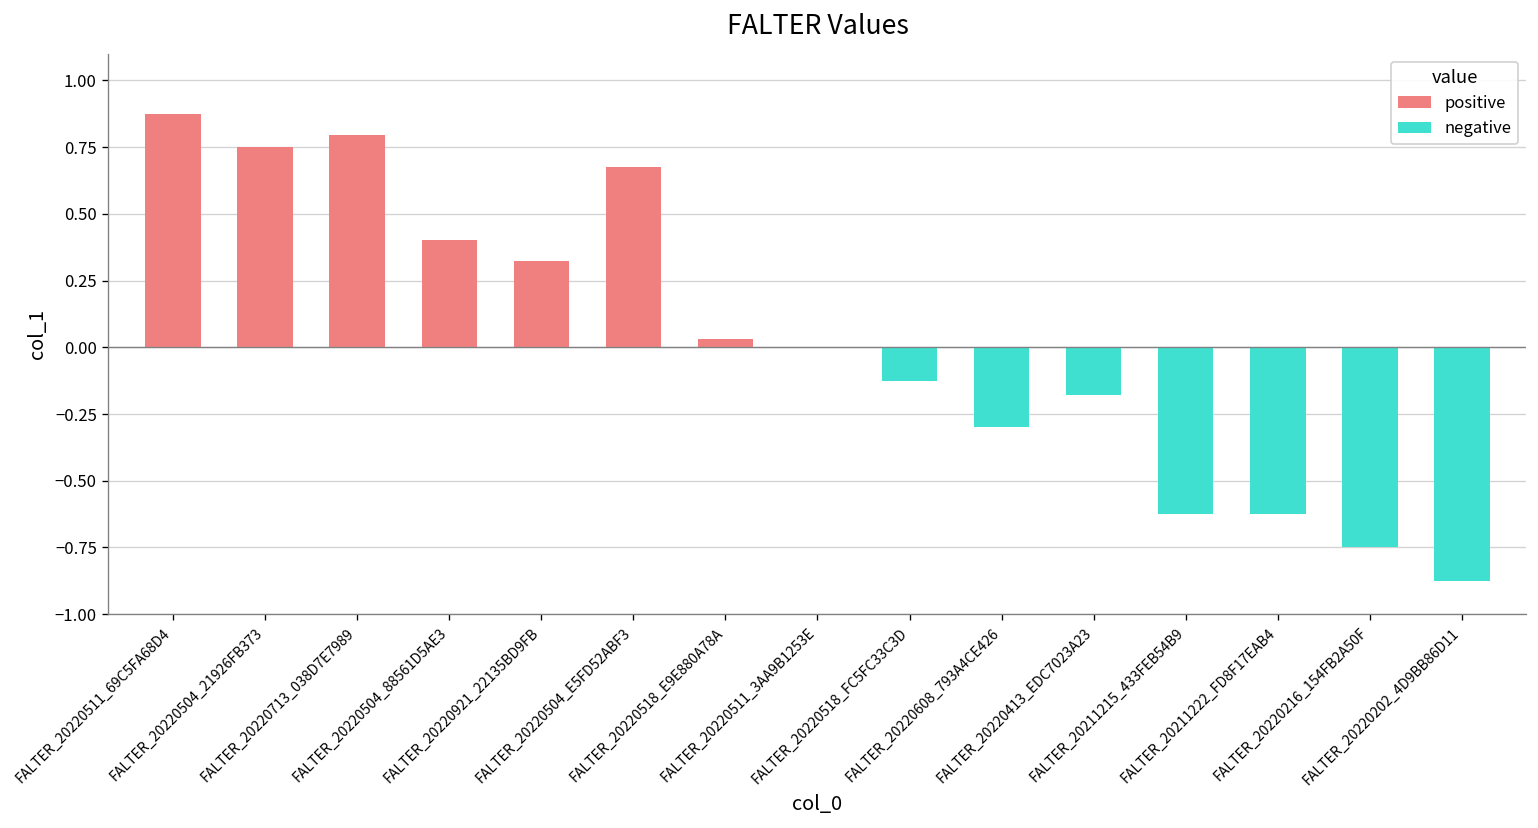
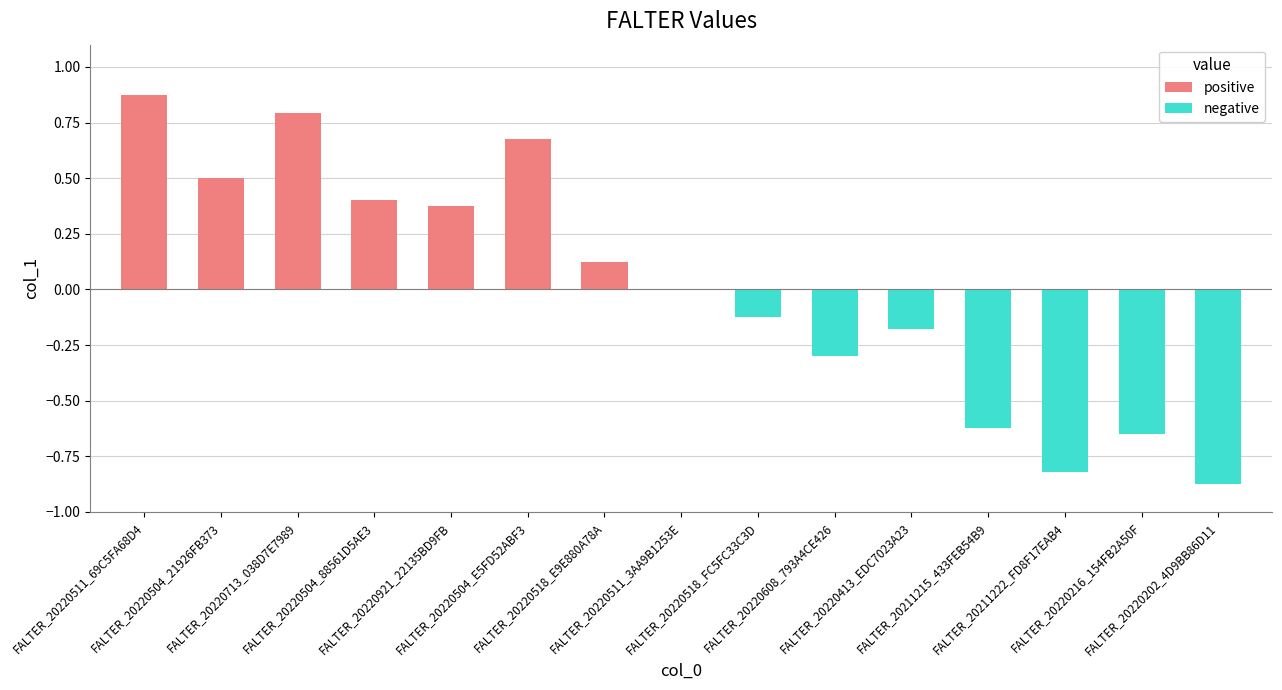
FALTER_20220504_21926FB373: 0.75 -> 0.50
FALTER_20220921_22135BD9FB: 0.33 -> 0.38
FALTER_20220518_E9E880A78A: 0.03 -> 0.13
FALTER_20211222_FD8F17EAB4: -0.63 -> -0.82
FALTER_20220216_154FB2A50F: -0.75 -> -0.65
